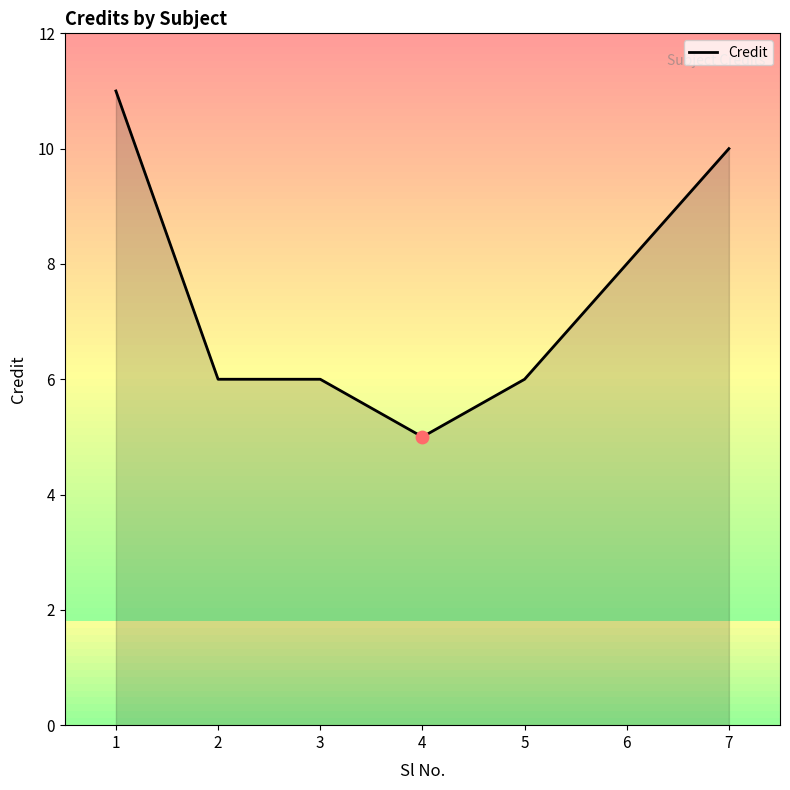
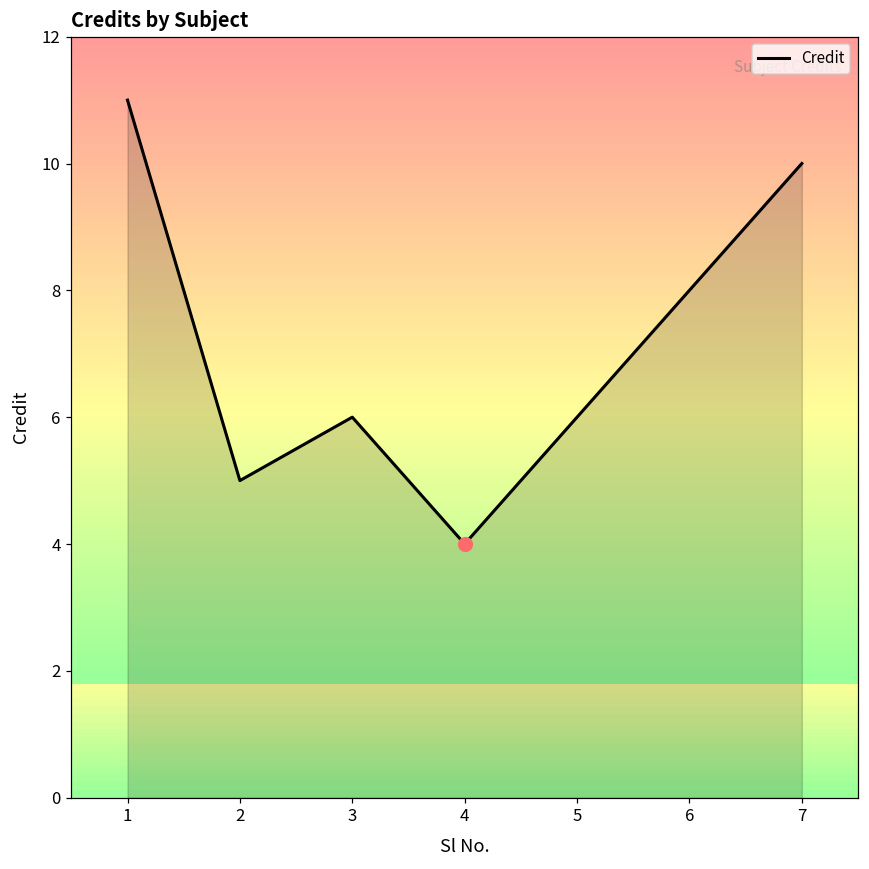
Credit, 2: 6 -> 5
Credit, 4: 5 -> 4
